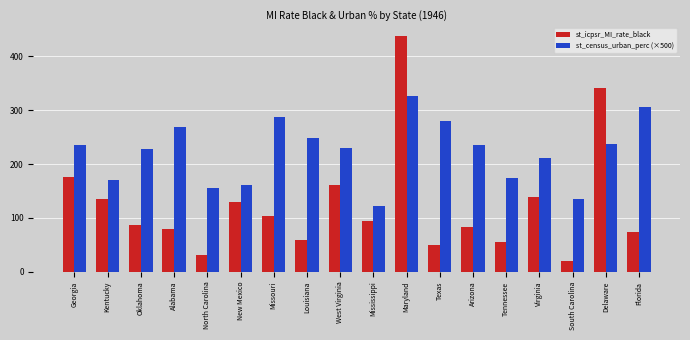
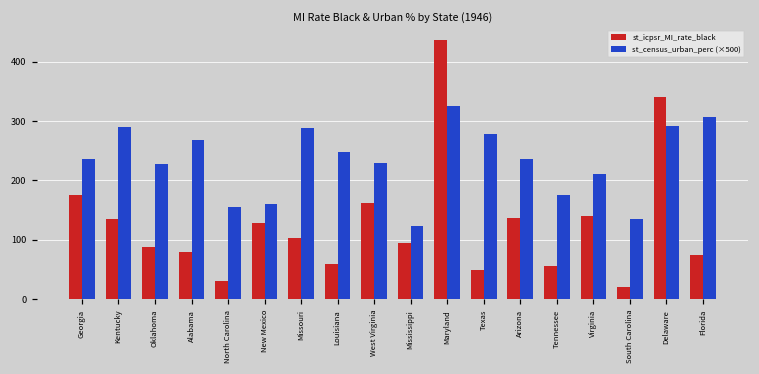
st_census_urban_perc (×500), Kentucky: 170 -> 290
st_icpsr_MI_rate_black, Arizona: 80 -> 140
st_census_urban_perc (×500), Delaware: 240 -> 290
